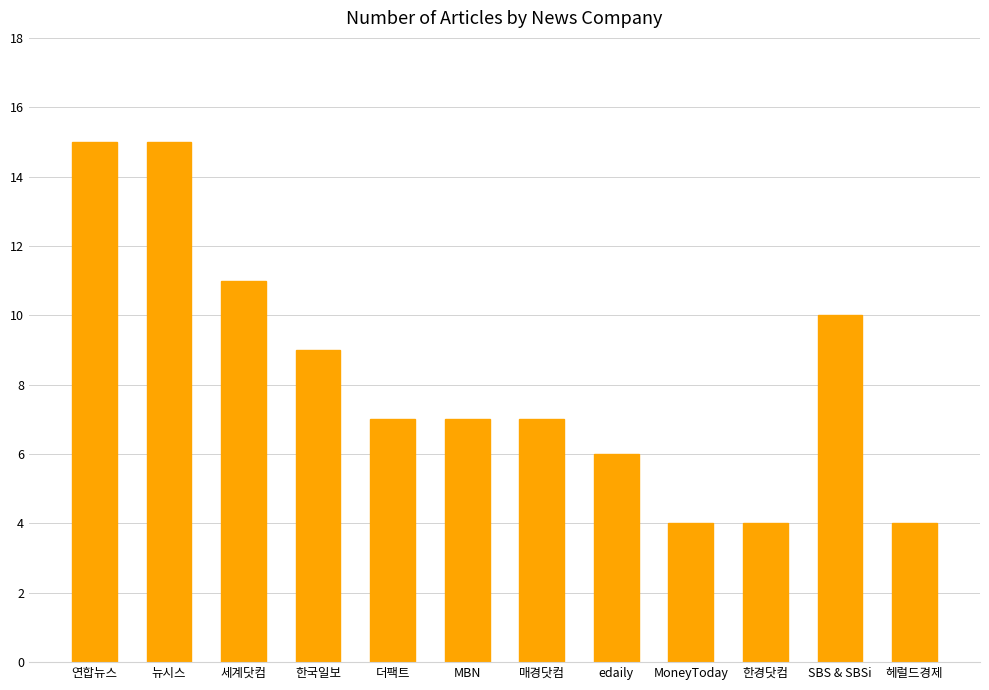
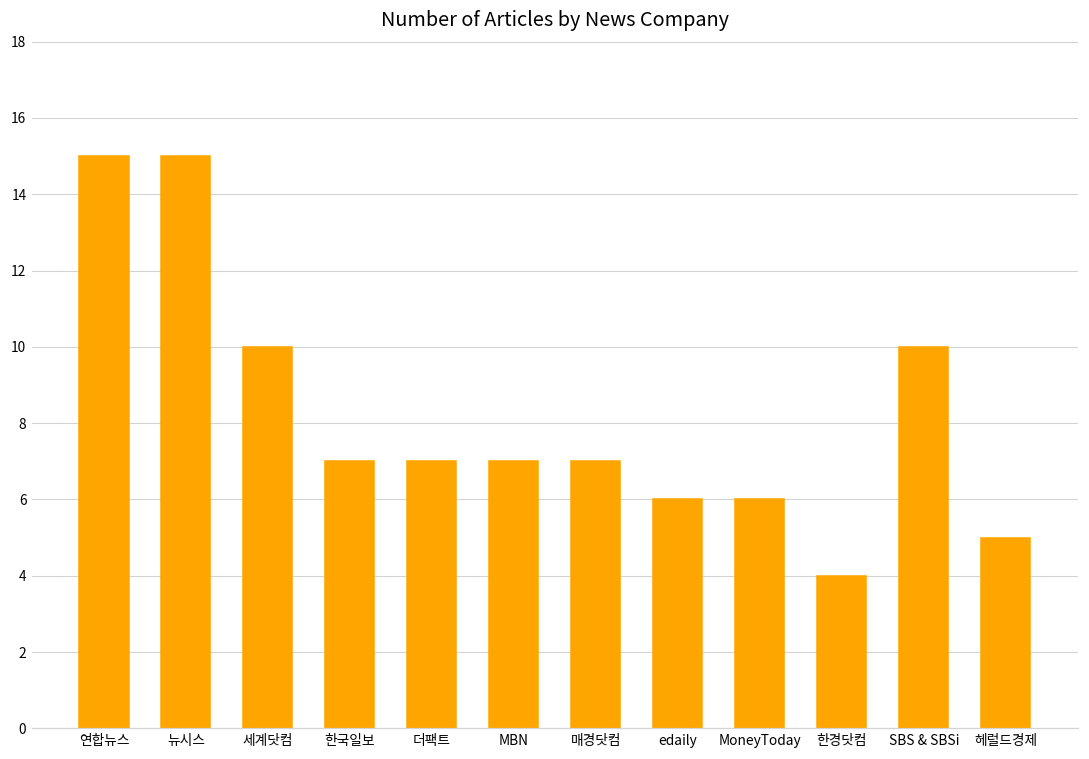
세계닷컴: 11 -> 10
한국일보: 9 -> 7
MoneyToday: 4 -> 6
헤럴드경제: 4 -> 5
